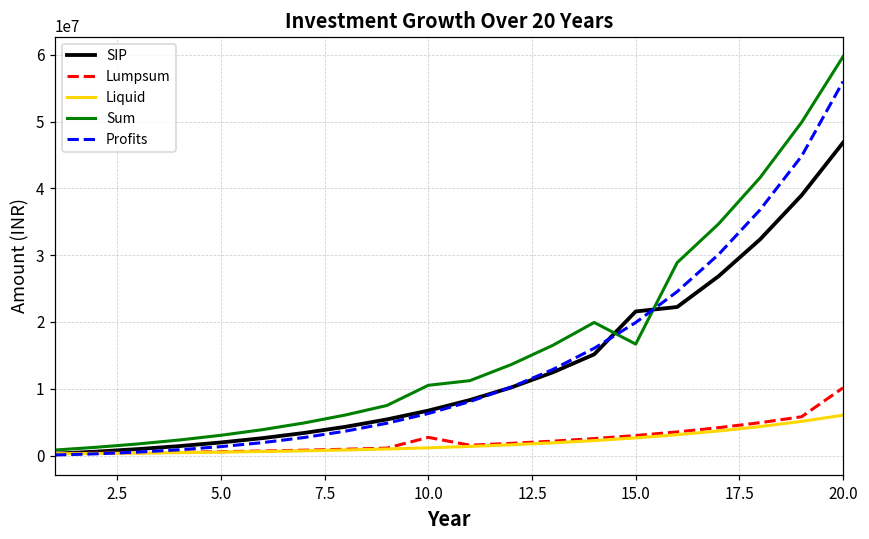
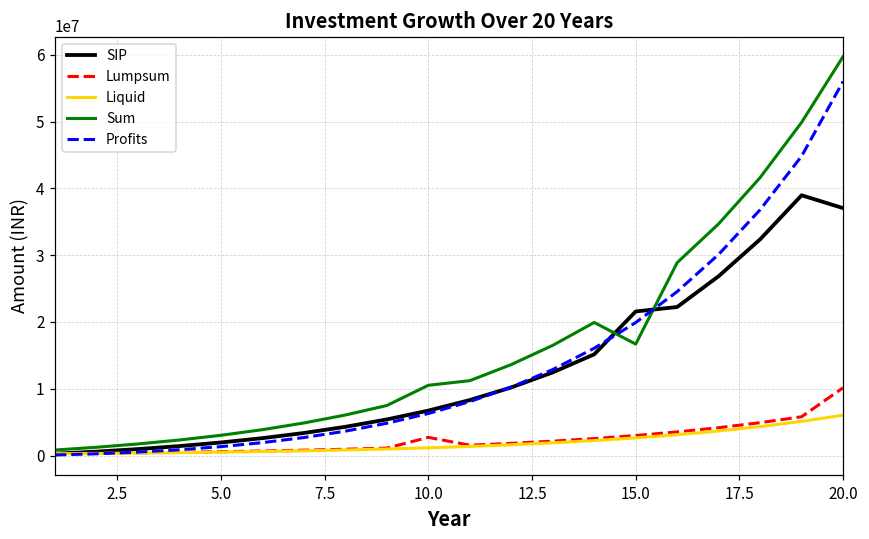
SIP, 20.0: 47000000 -> 37000000
